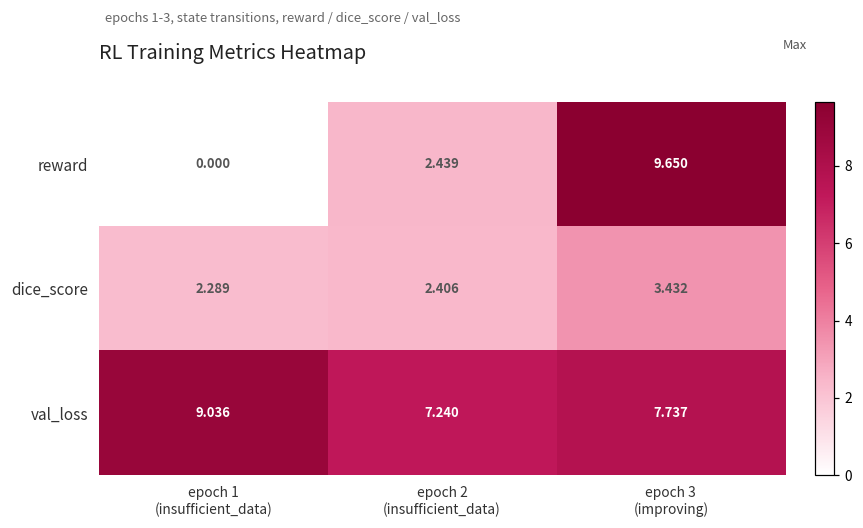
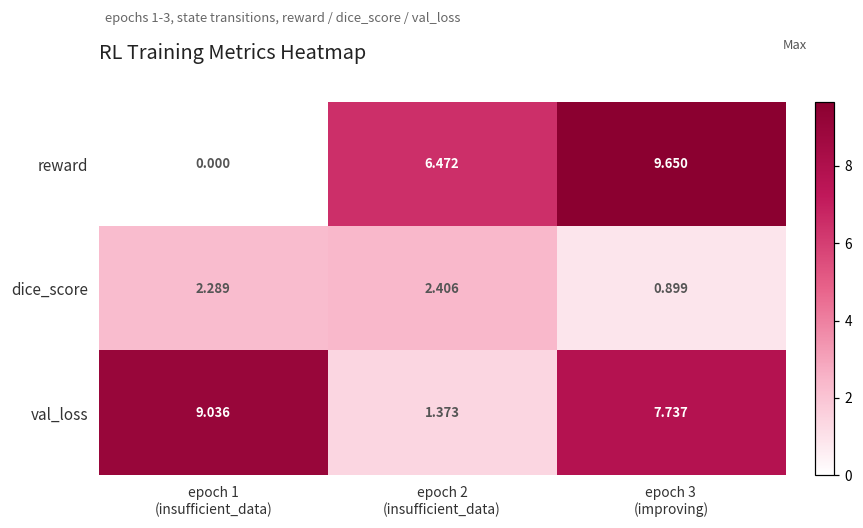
reward, epoch 2 (insufficient_data): 2.439 -> 6.472
dice_score, epoch 3 (improving): 3.432 -> 0.899
val_loss, epoch 2 (insufficient_data): 7.240 -> 1.373
